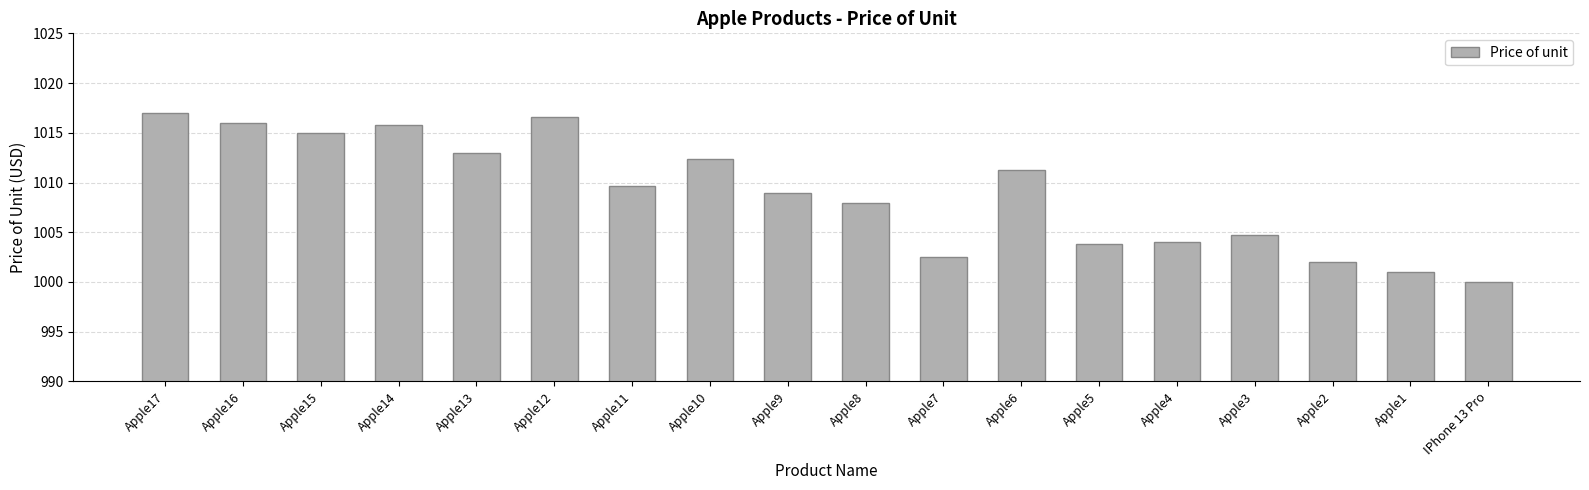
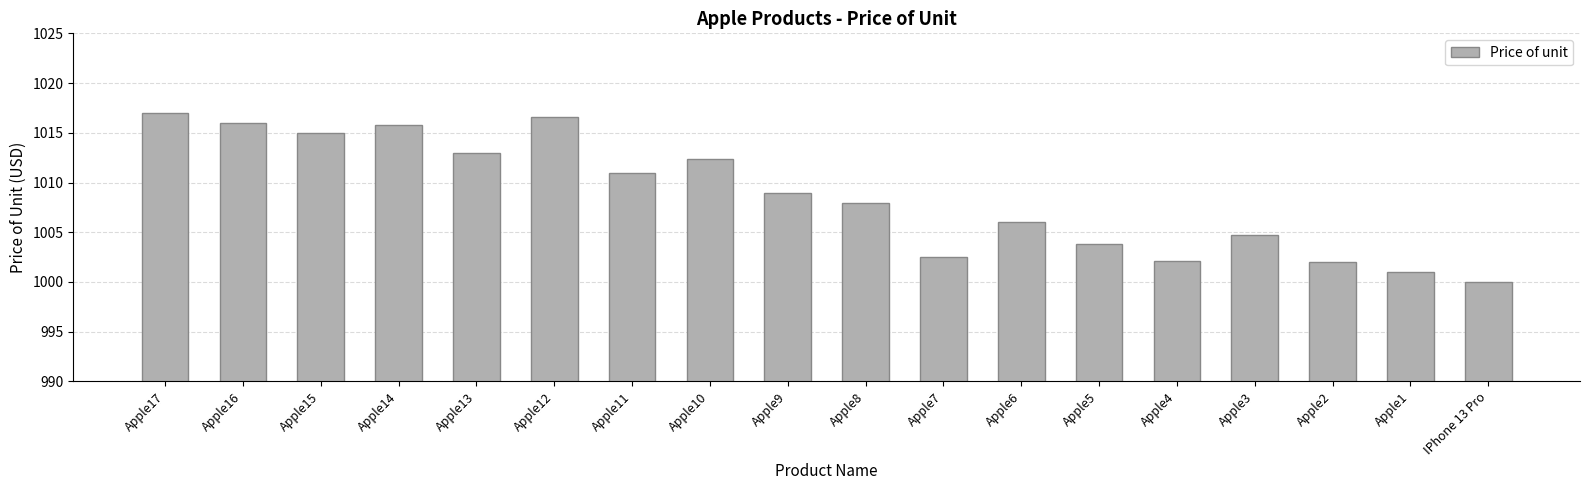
Apple11: 1010 -> 1011
Apple6: 1011 -> 1006
Apple4: 1004 -> 1002
